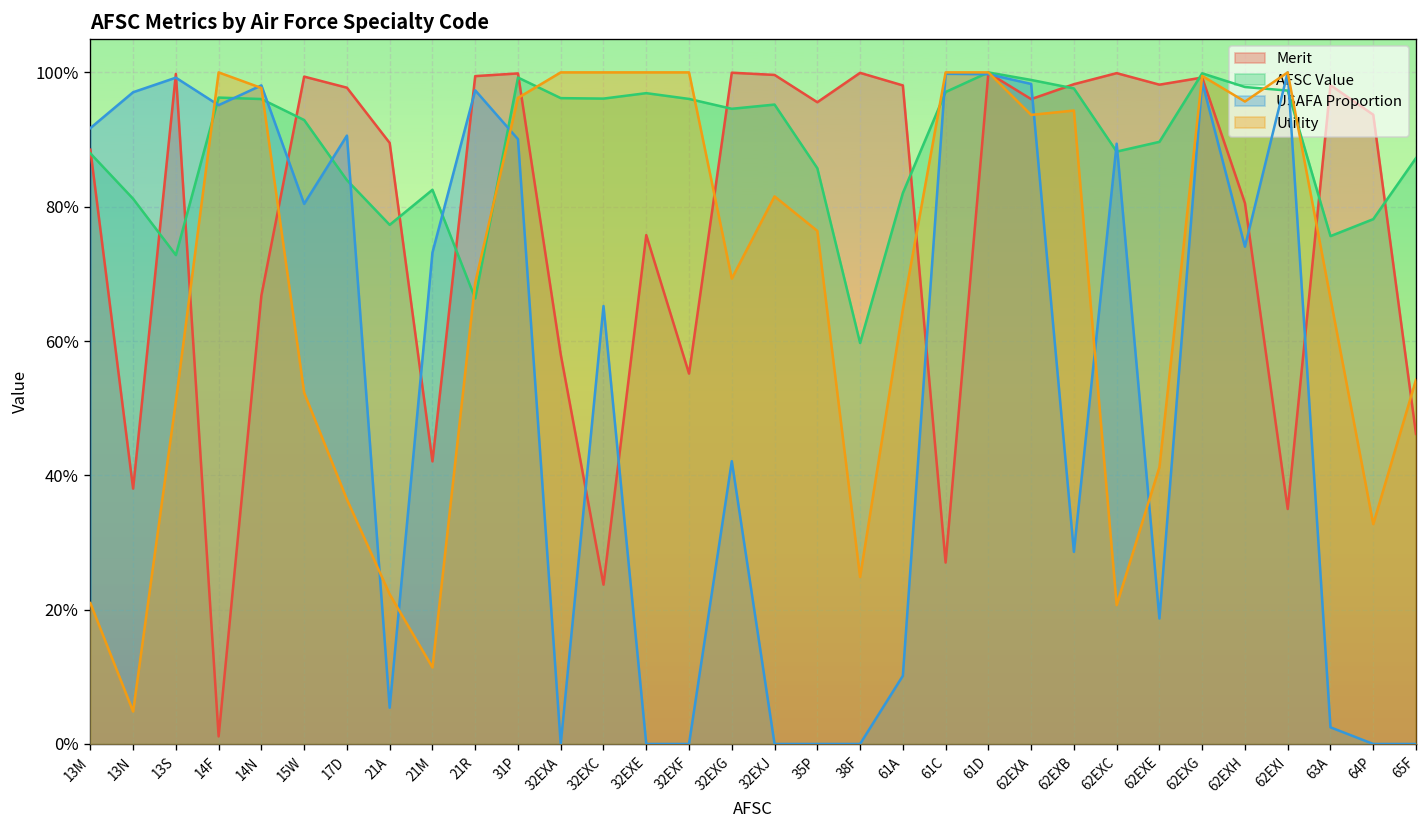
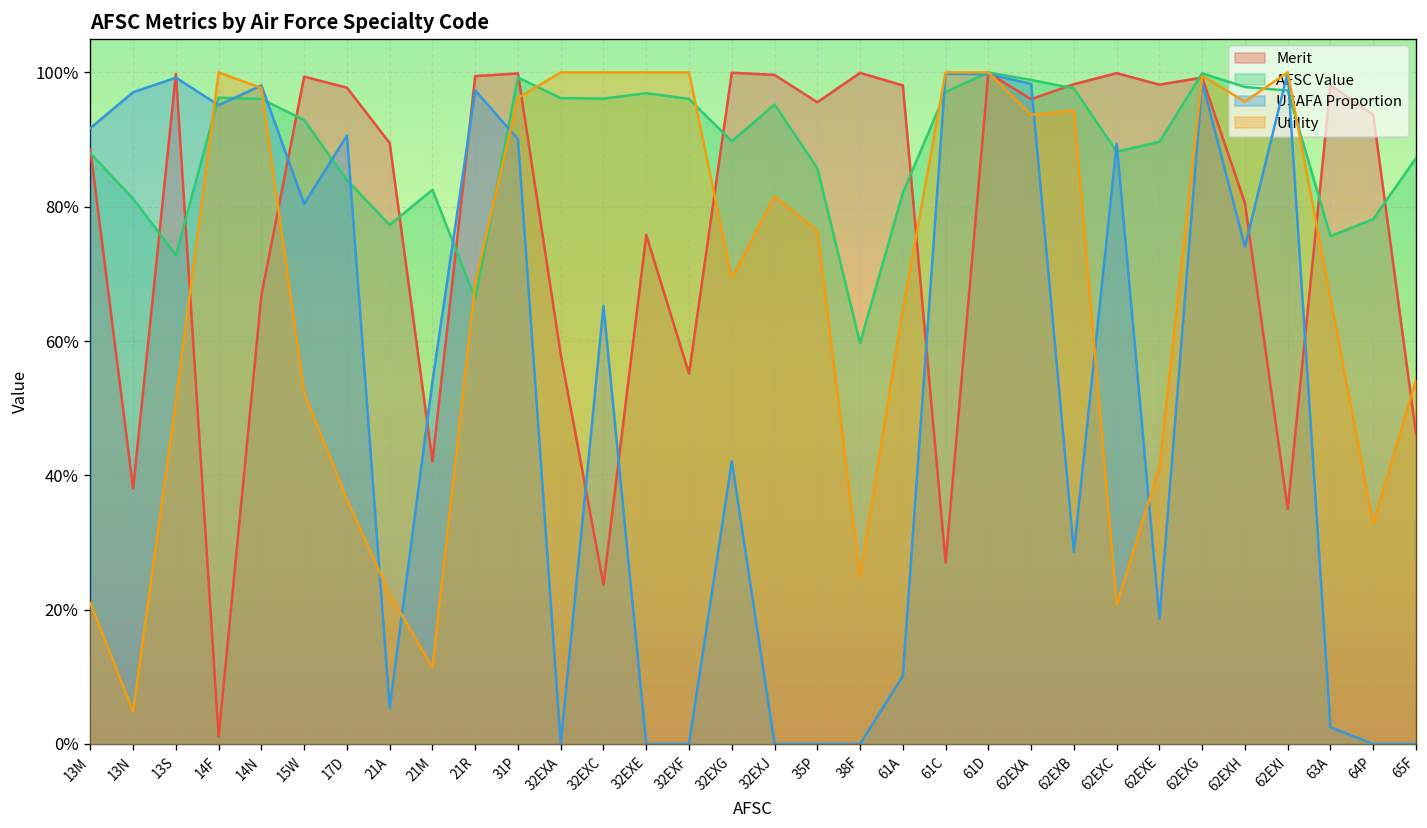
USAFA Proportion, 21M: 73% -> 54%
AFSC Value, 32EXG: 95% -> 90%
